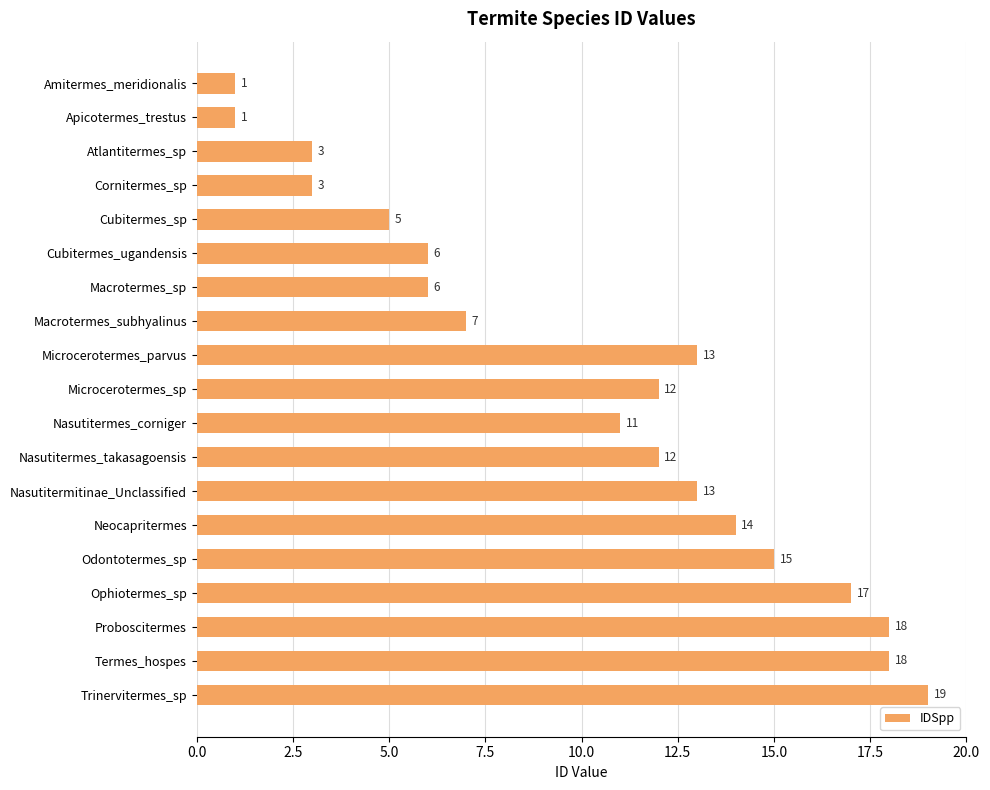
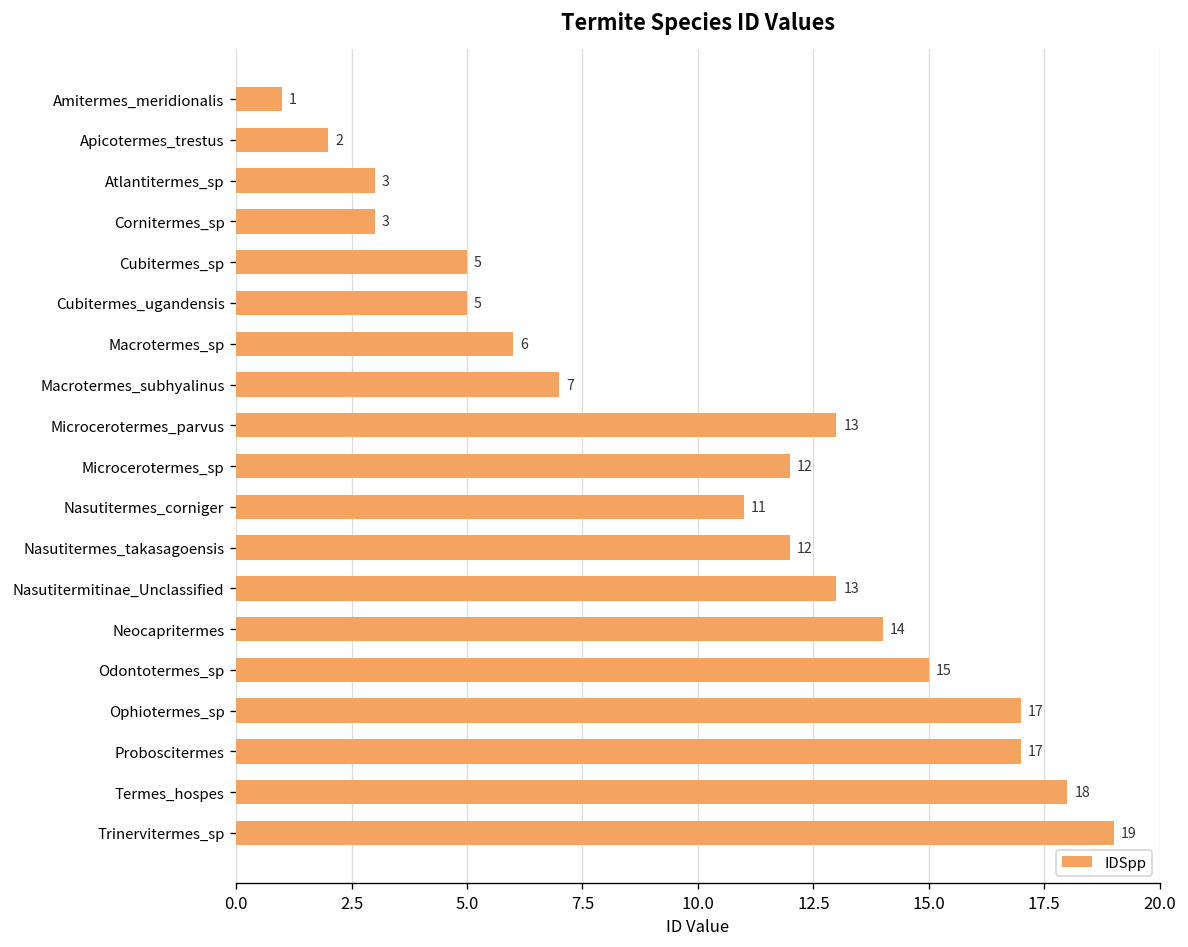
Apicotermes_trestus: 1 -> 2
Cubitermes_ugandensis: 6 -> 5
Proboscitermes: 18 -> 17
